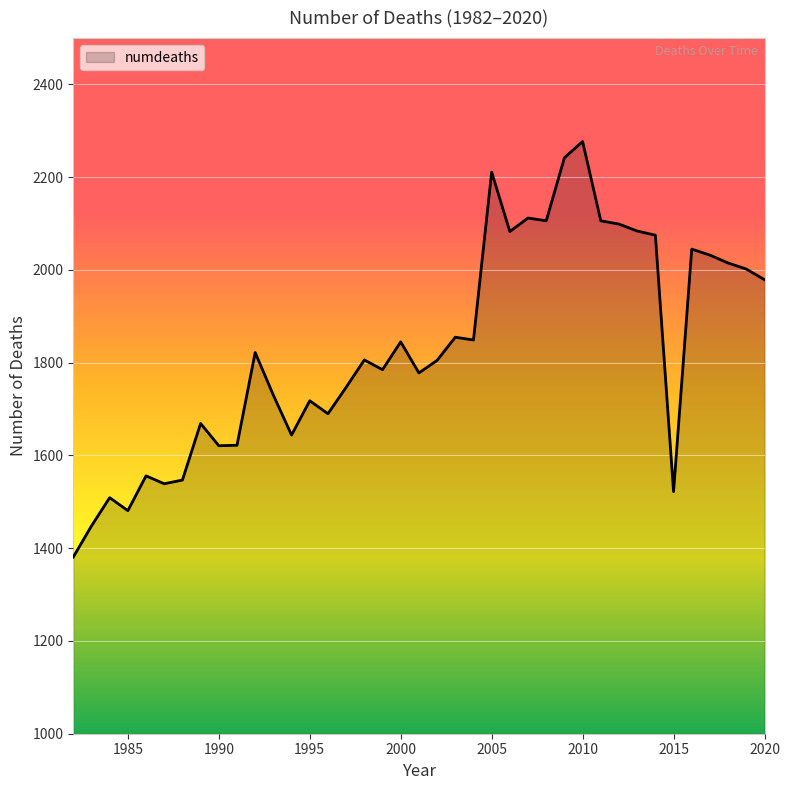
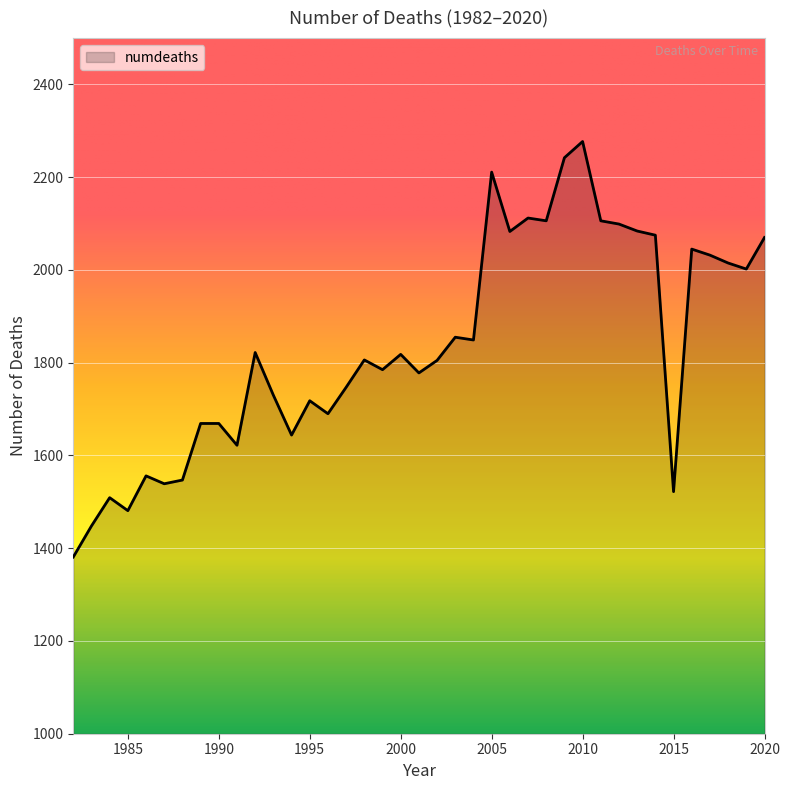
1990: 1620 -> 1670
2000: 1850 -> 1820
2020: 1980 -> 2070
